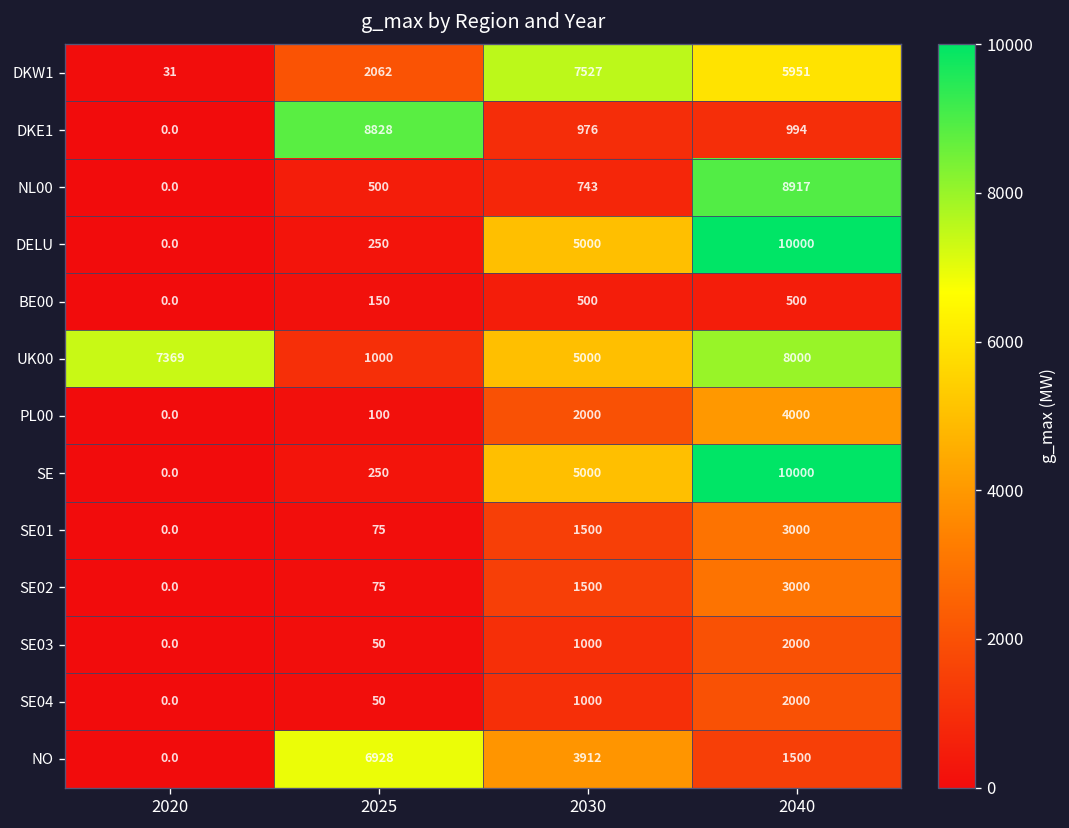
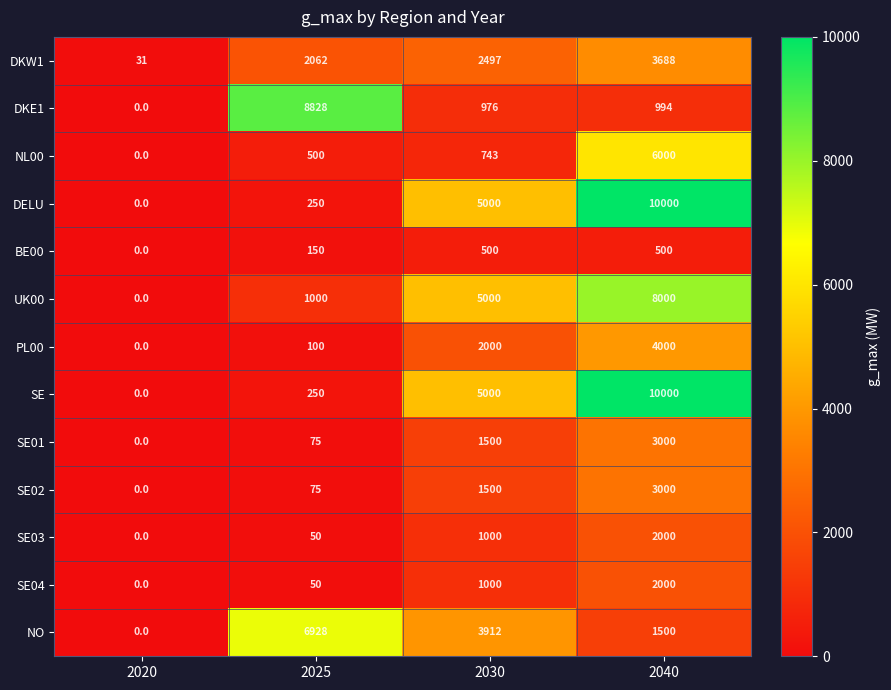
DKW1, 2030: 7527 -> 2497
DKW1, 2040: 5951 -> 3688
NL00, 2040: 8917 -> 6000
UK00, 2020: 7369 -> 0.0
